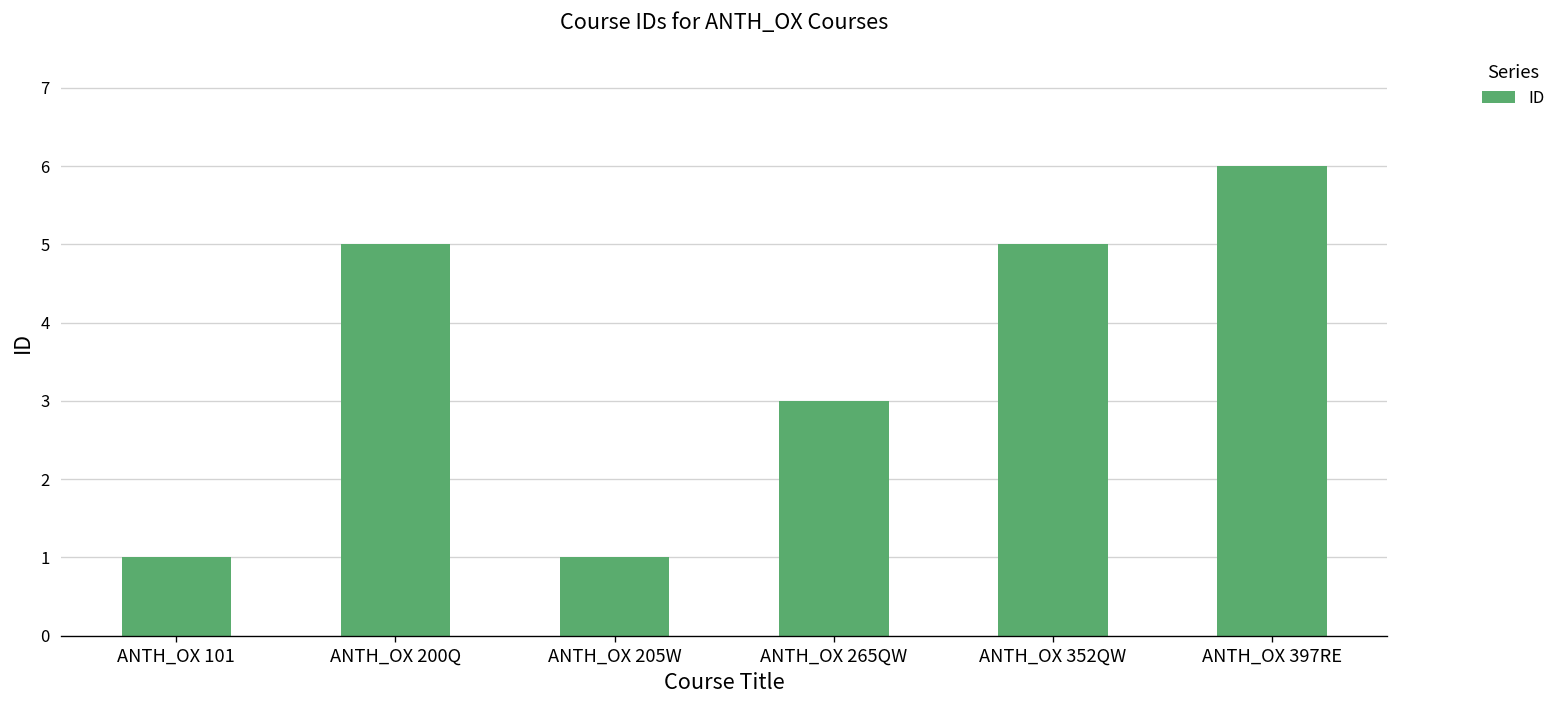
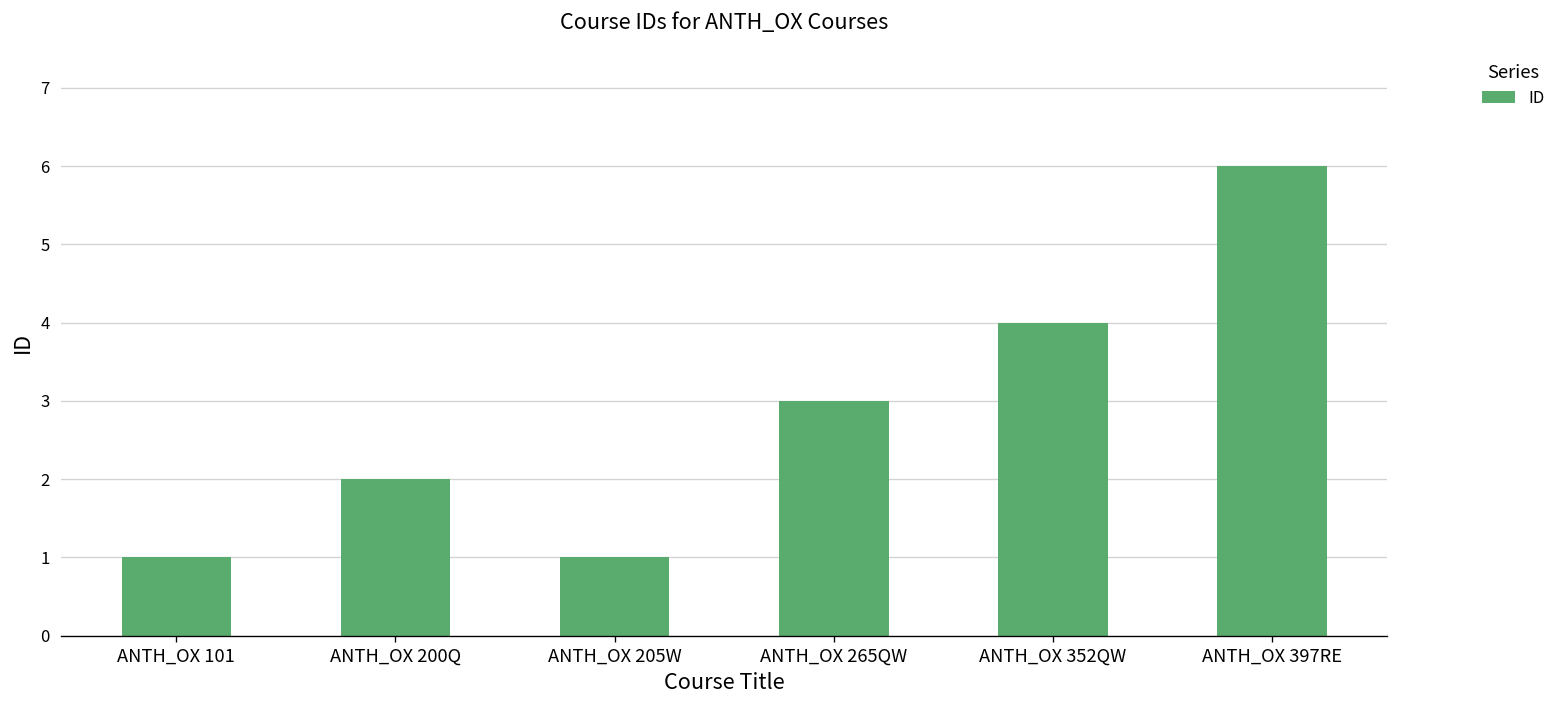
ANTH_OX 200Q: 5 -> 2
ANTH_OX 352QW: 5 -> 4
